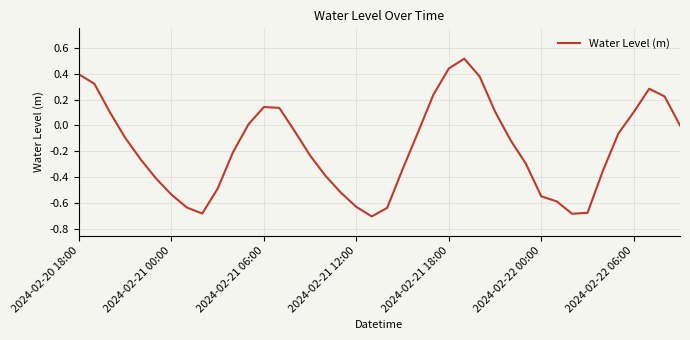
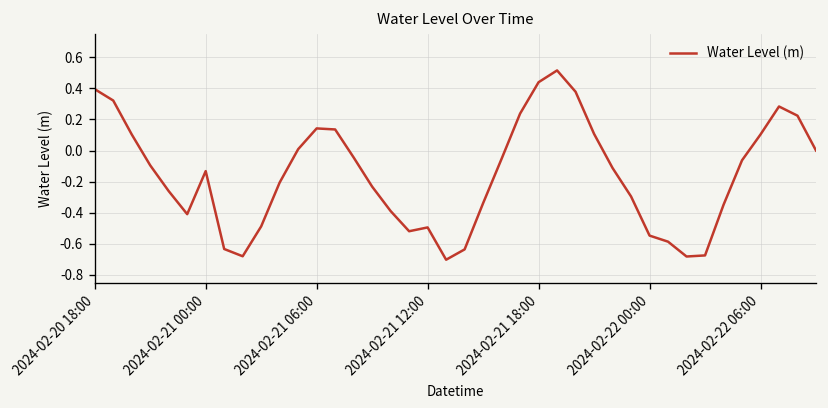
2024-02-21 00:00: -0.53 -> -0.13
2024-02-21 12:00: -0.63 -> -0.49
